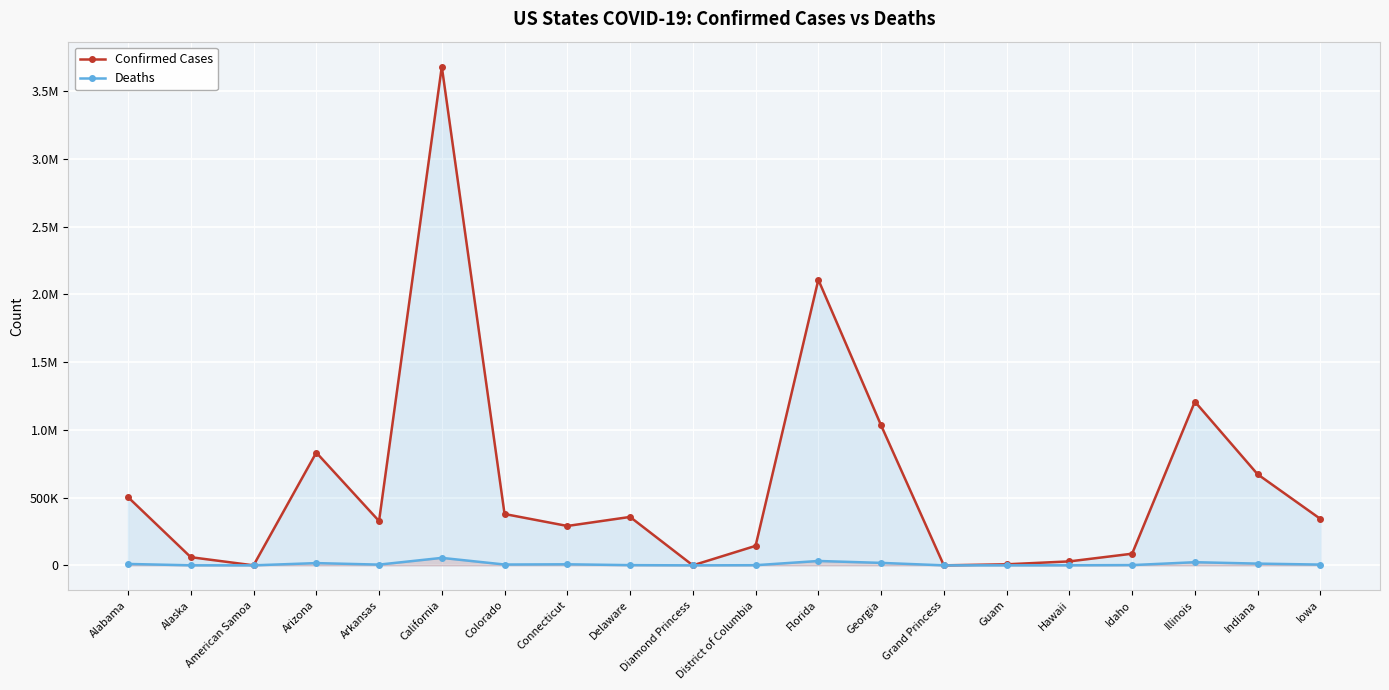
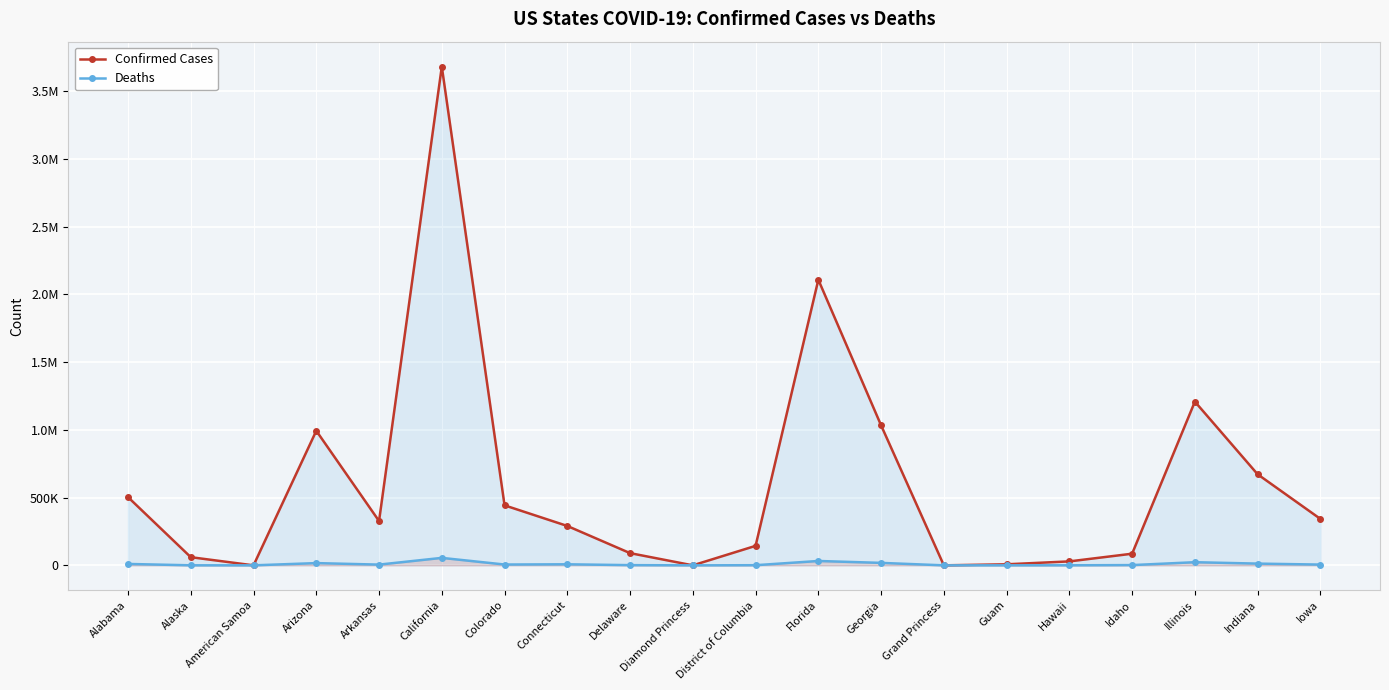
Confirmed Cases, Arizona: 830000 -> 990000
Confirmed Cases, Colorado: 380000 -> 440000
Confirmed Cases, Delaware: 360000 -> 90000
